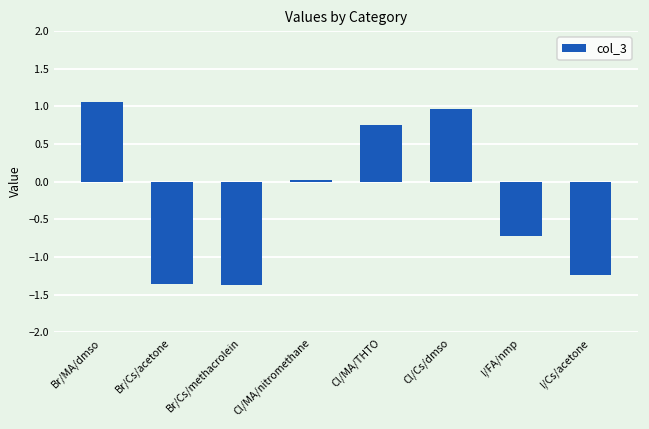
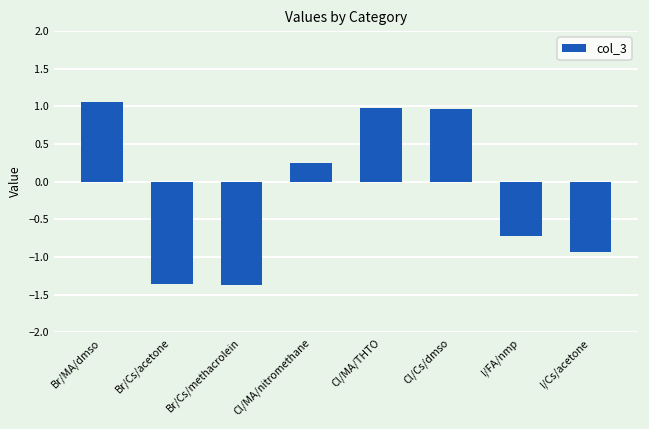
Cl/MA/nitromethane: 0.0 -> 0.2
Cl/MA/THTO: 0.8 -> 1.0
I/Cs/acetone: -1.2 -> -0.9
